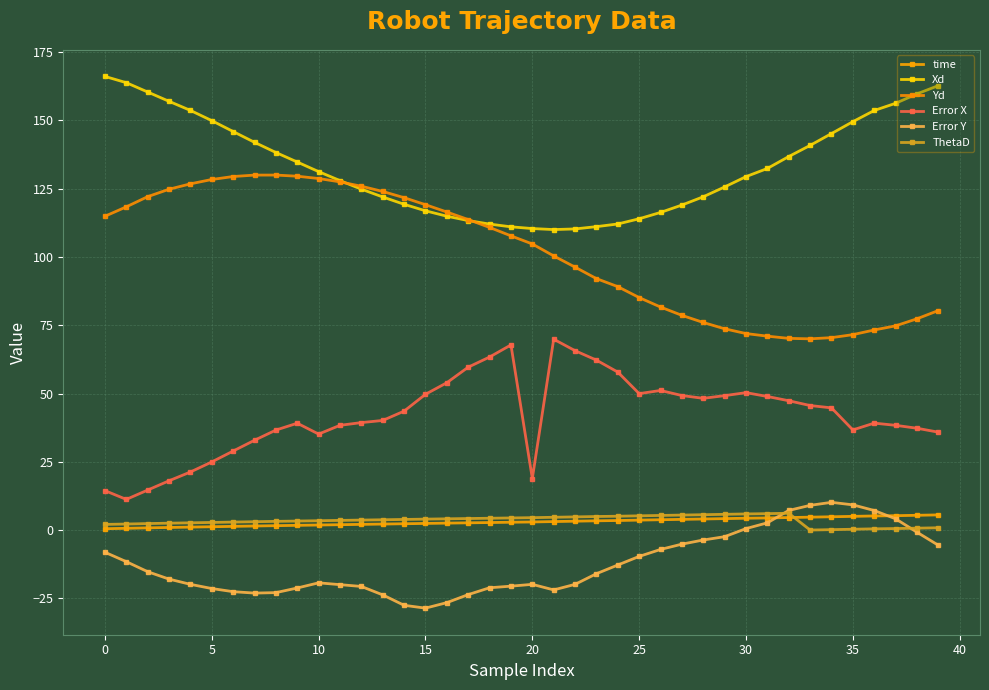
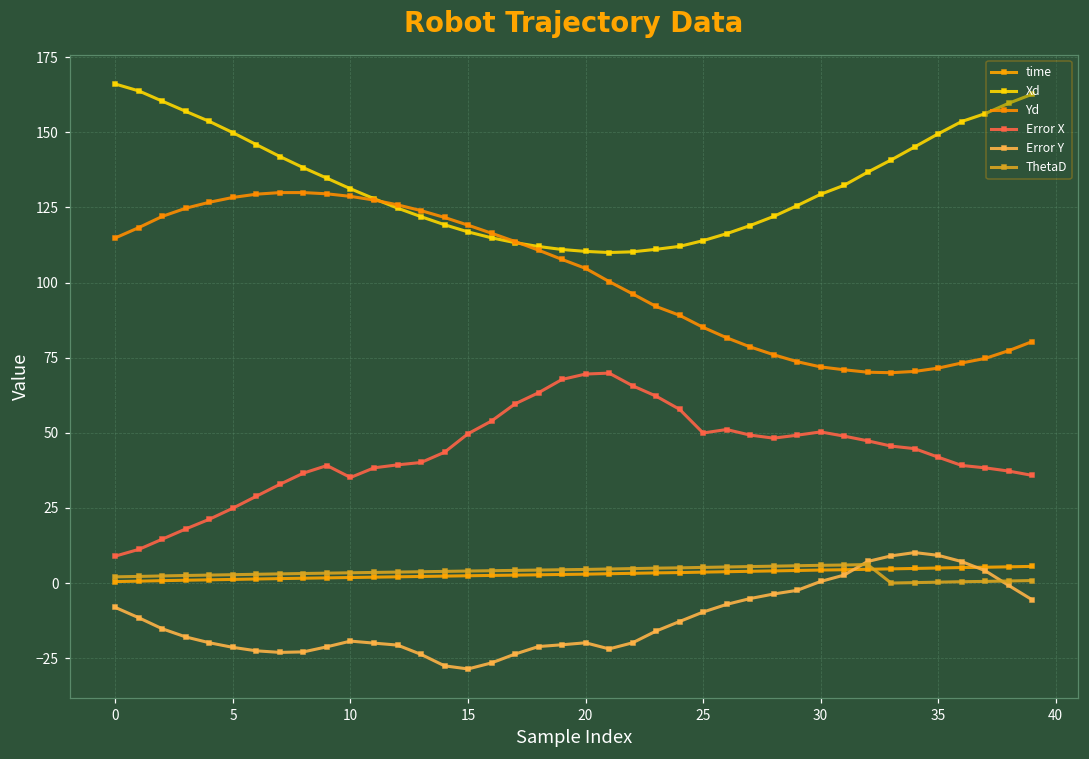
Error X, 0: 14 -> 9
Error X, 20: 19 -> 70
Error X, 35: 37 -> 42
